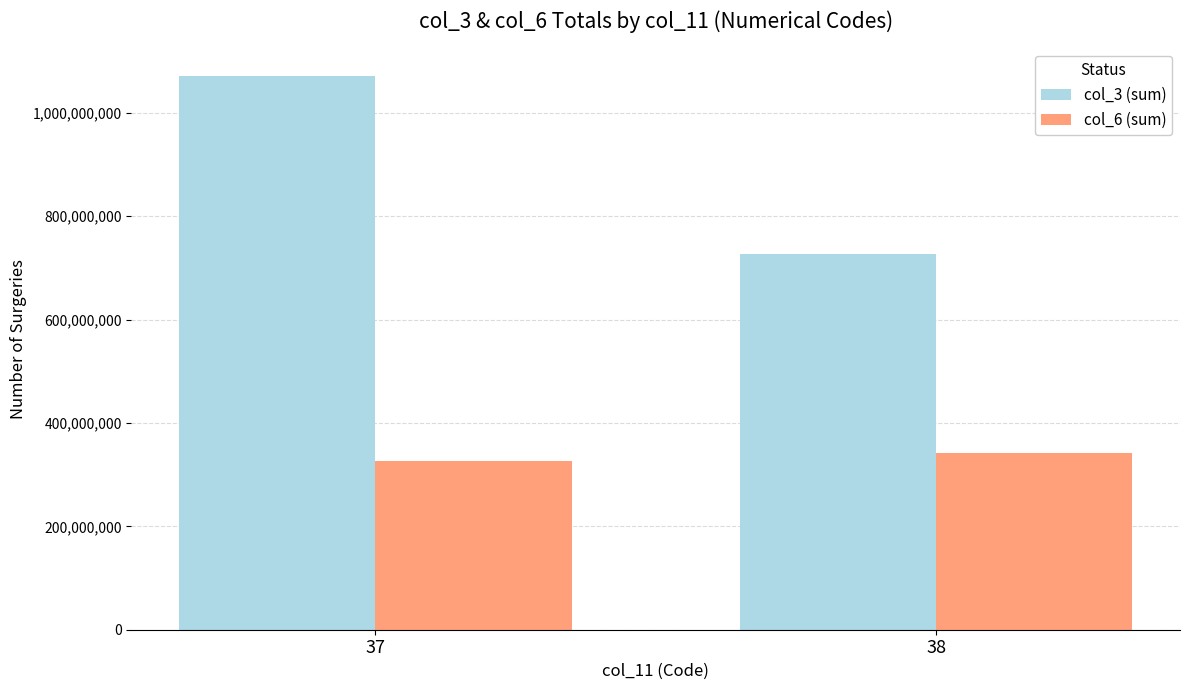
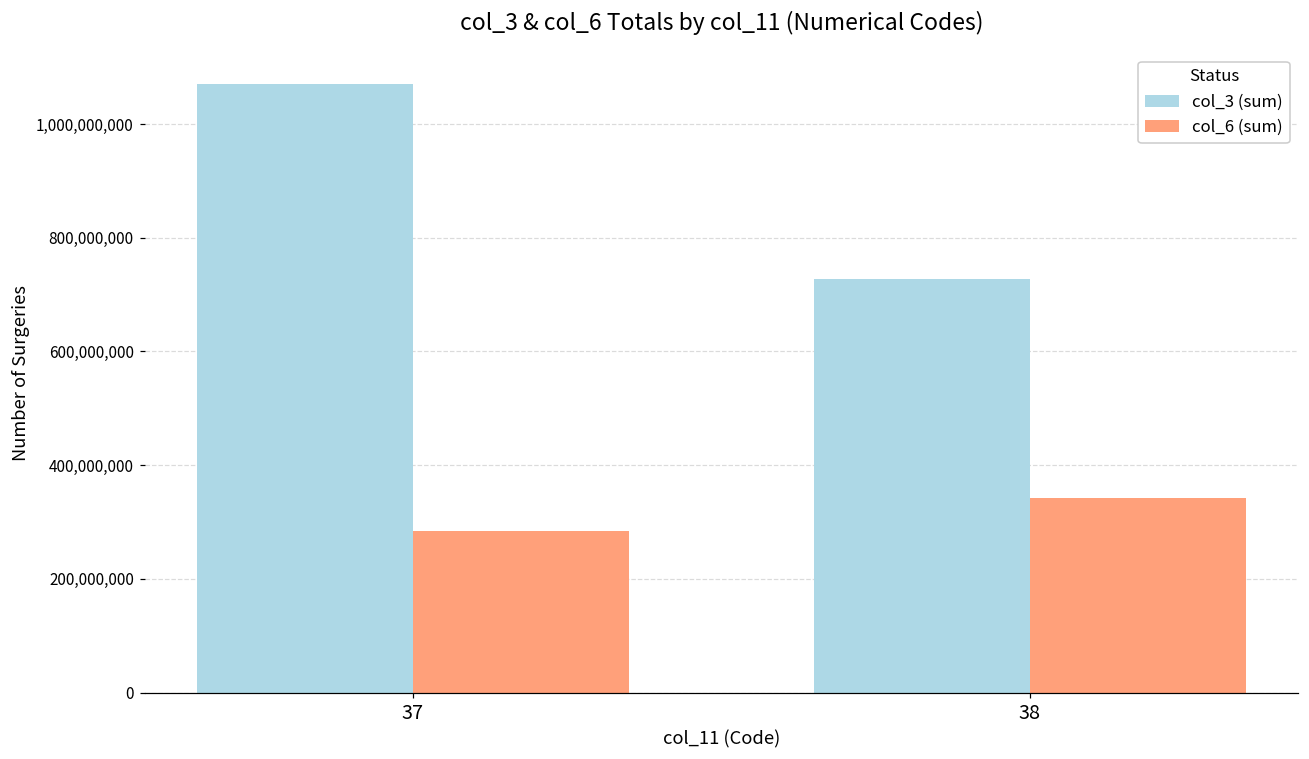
col_6 (sum), 37: 330,000,000 -> 280,000,000
